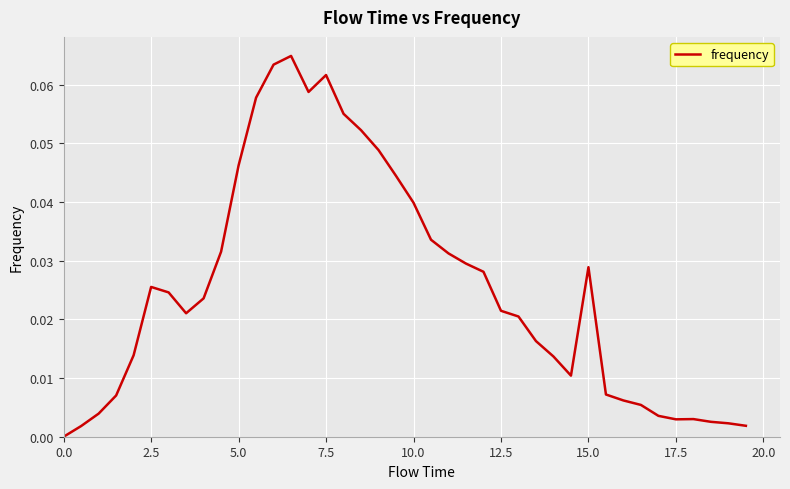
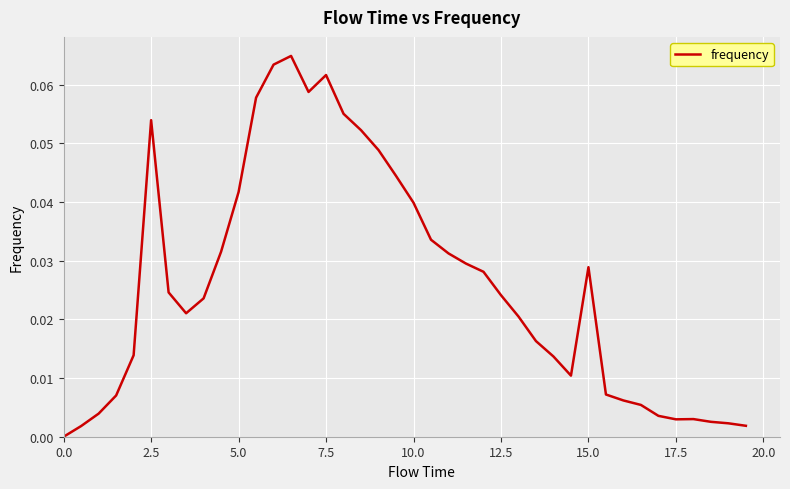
2.5: 0.026 -> 0.054
5.0: 0.046 -> 0.042
12.5: 0.021 -> 0.024
